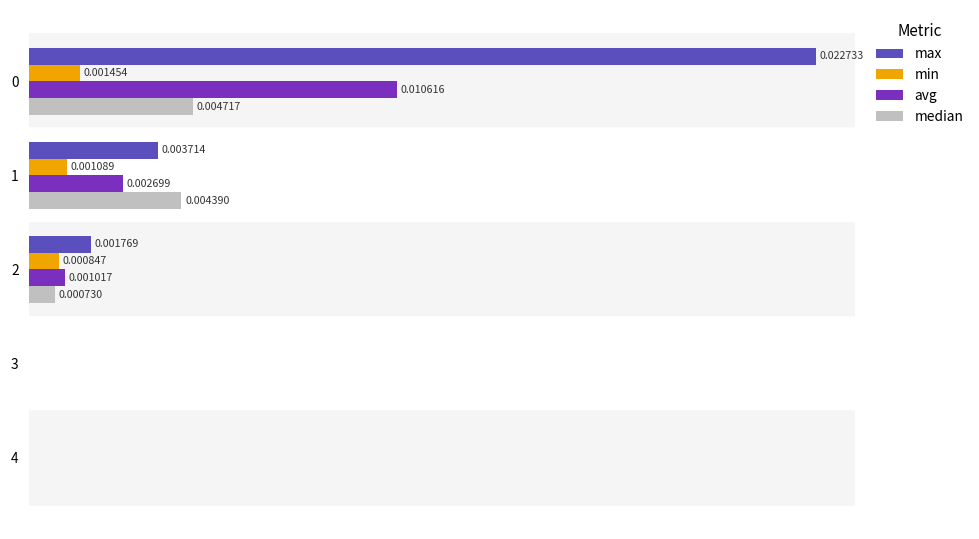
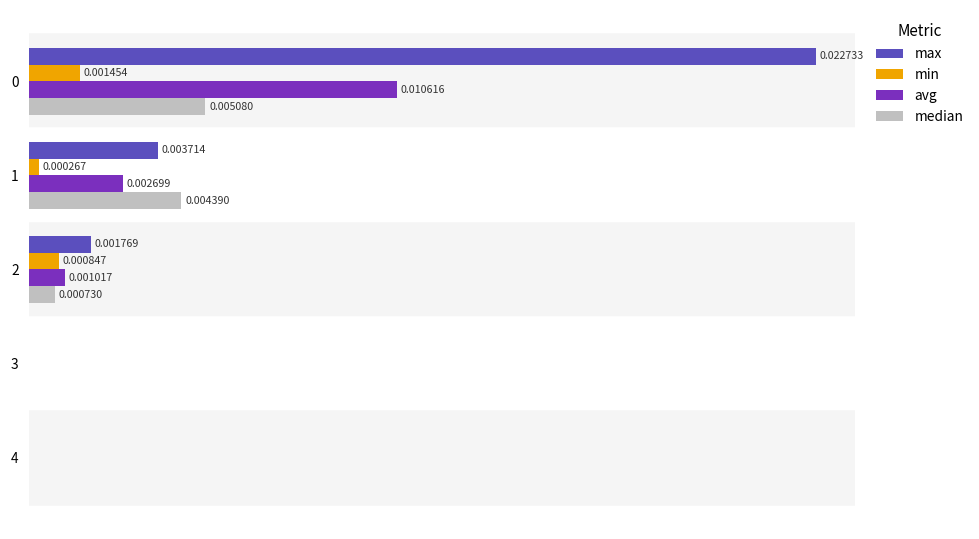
median, 0: 0.004717 -> 0.005080
min, 1: 0.001089 -> 0.000267
